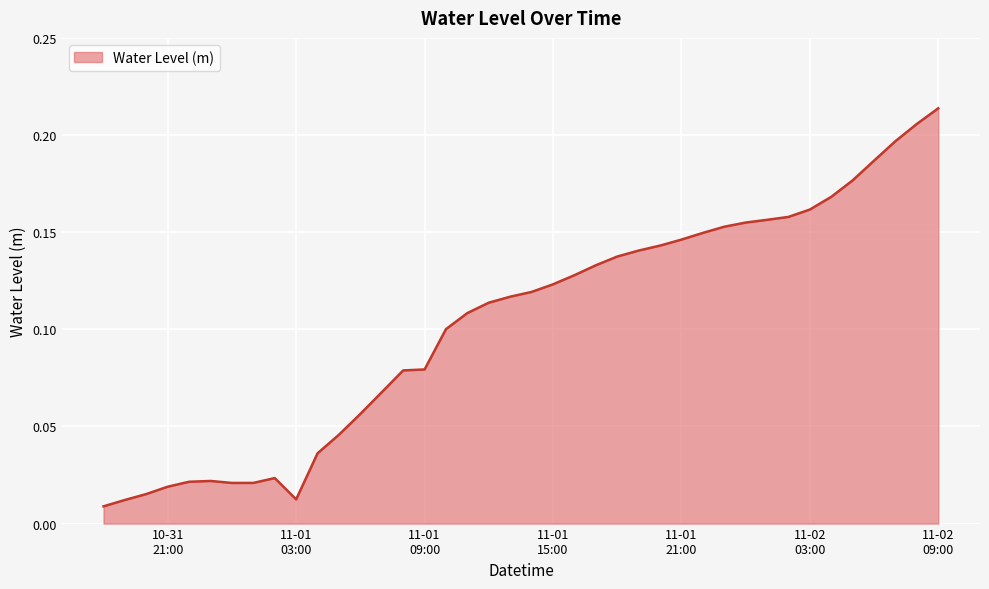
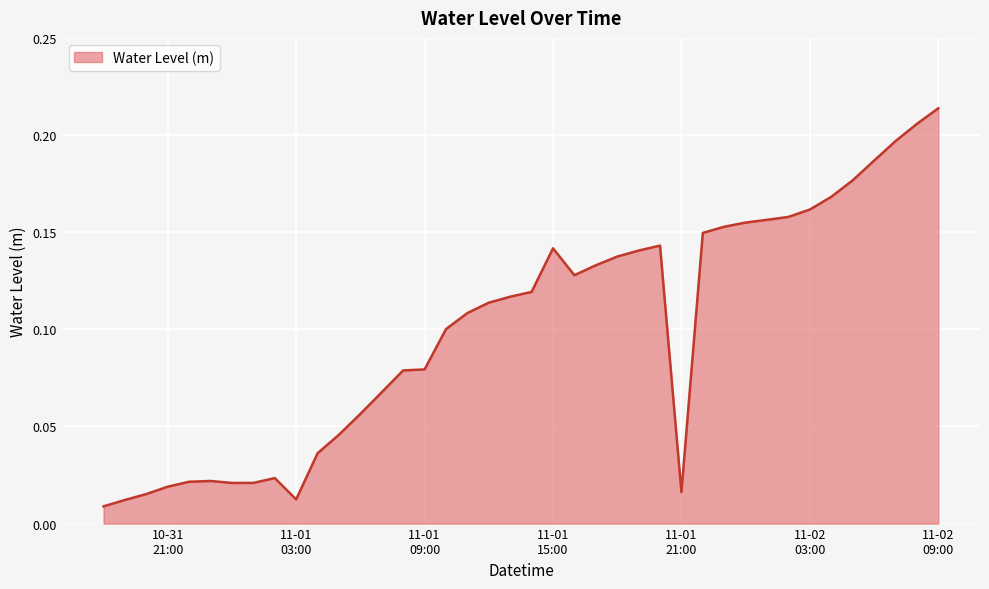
11-01 15:00: 0.123 -> 0.142
11-01 21:00: 0.146 -> 0.016
